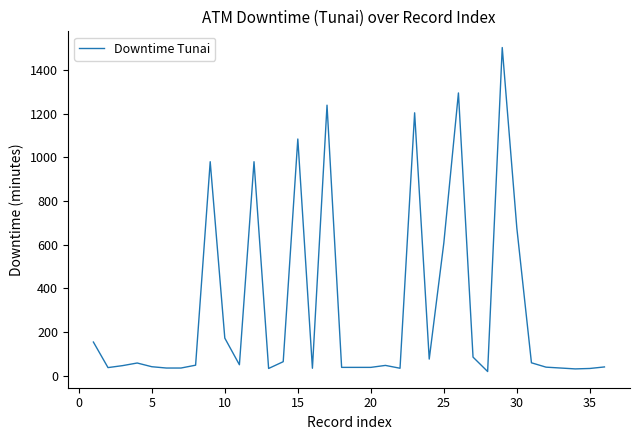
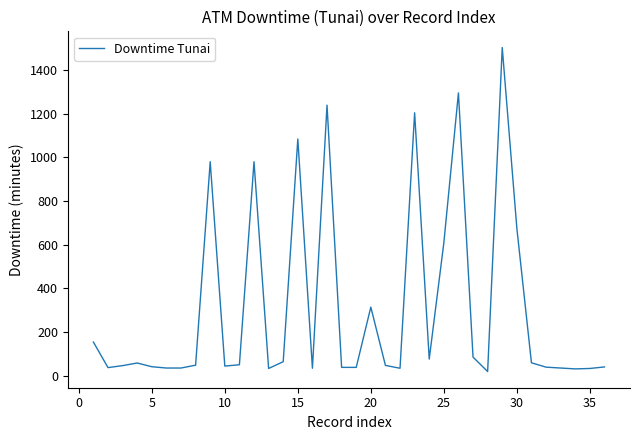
10: 170 -> 40
20: 40 -> 310
